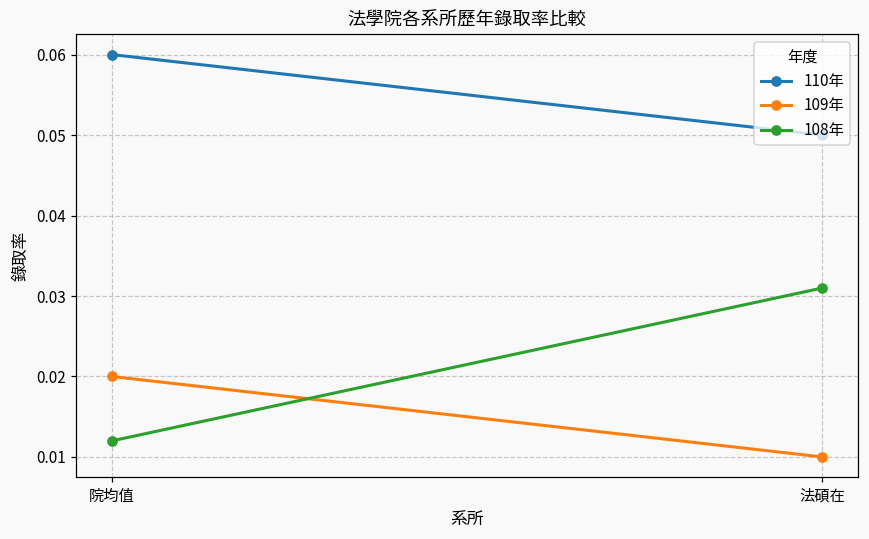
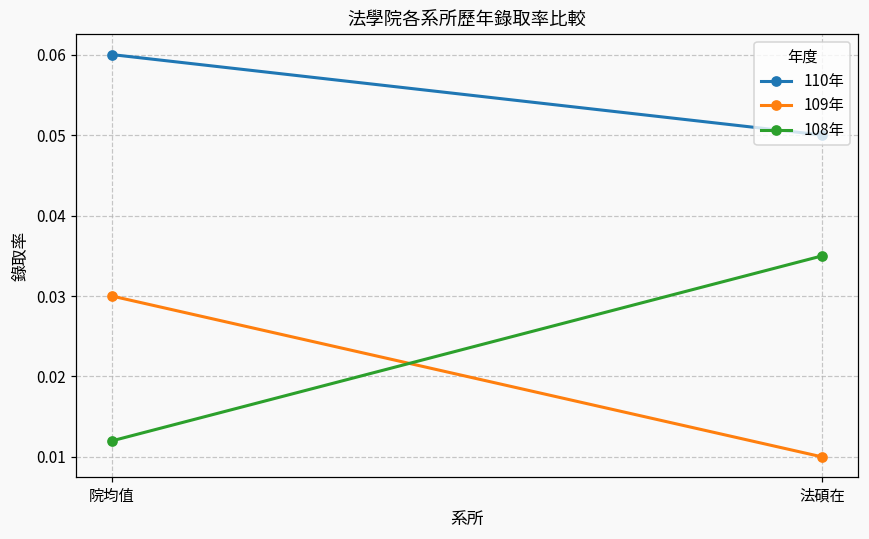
109年, 院均值: 0.02 -> 0.03
108年, 法碩在: 0.031 -> 0.035
